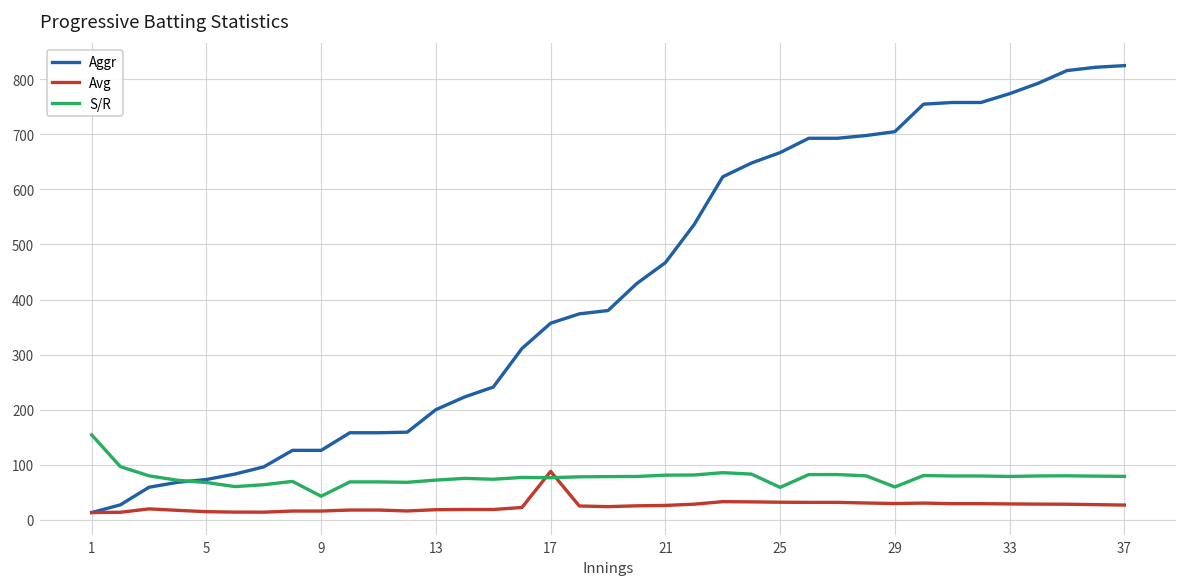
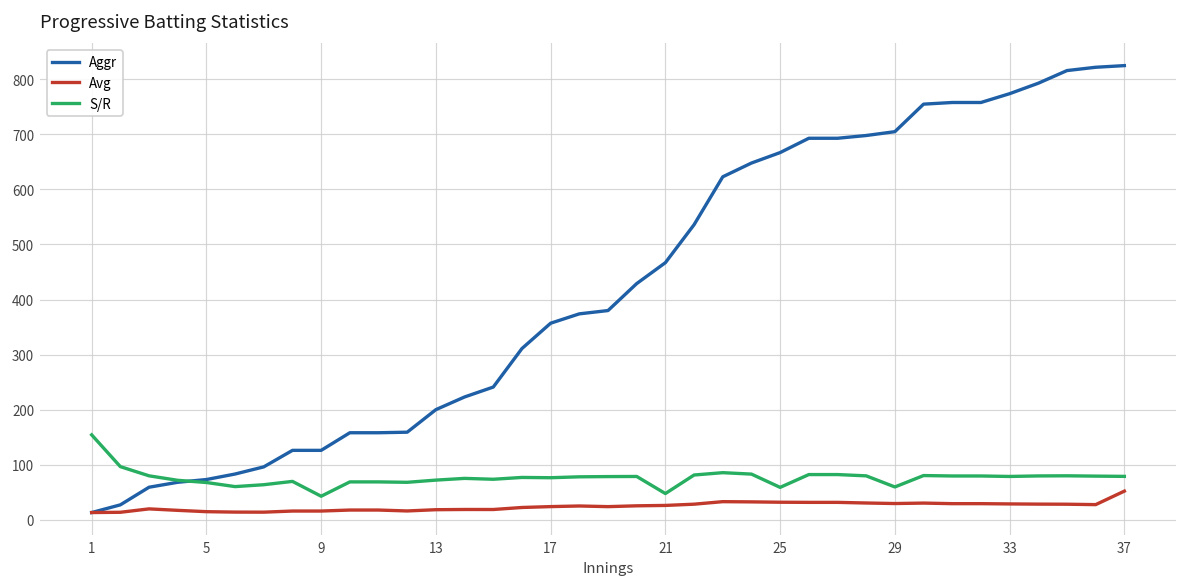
Avg, 17: 90 -> 20
S/R, 21: 80 -> 50
Avg, 37: 30 -> 50
